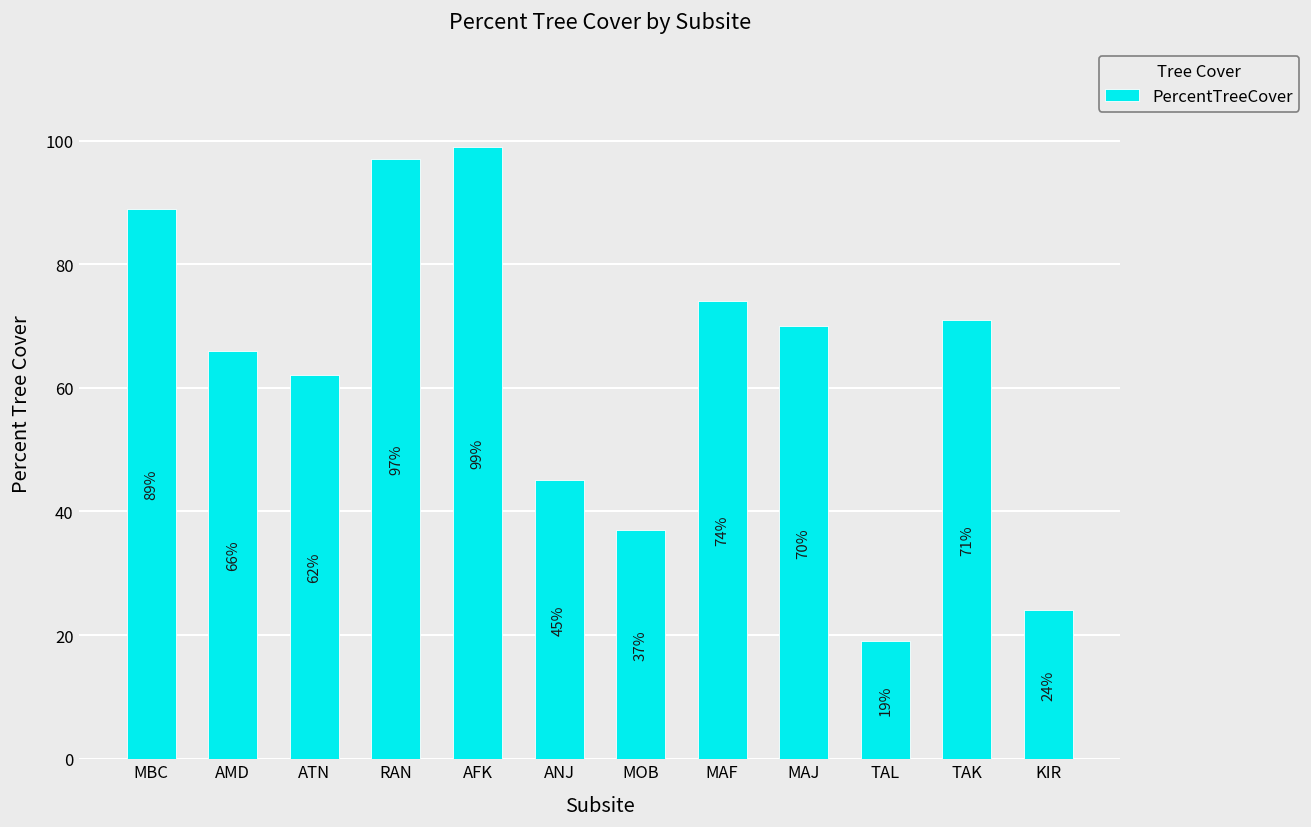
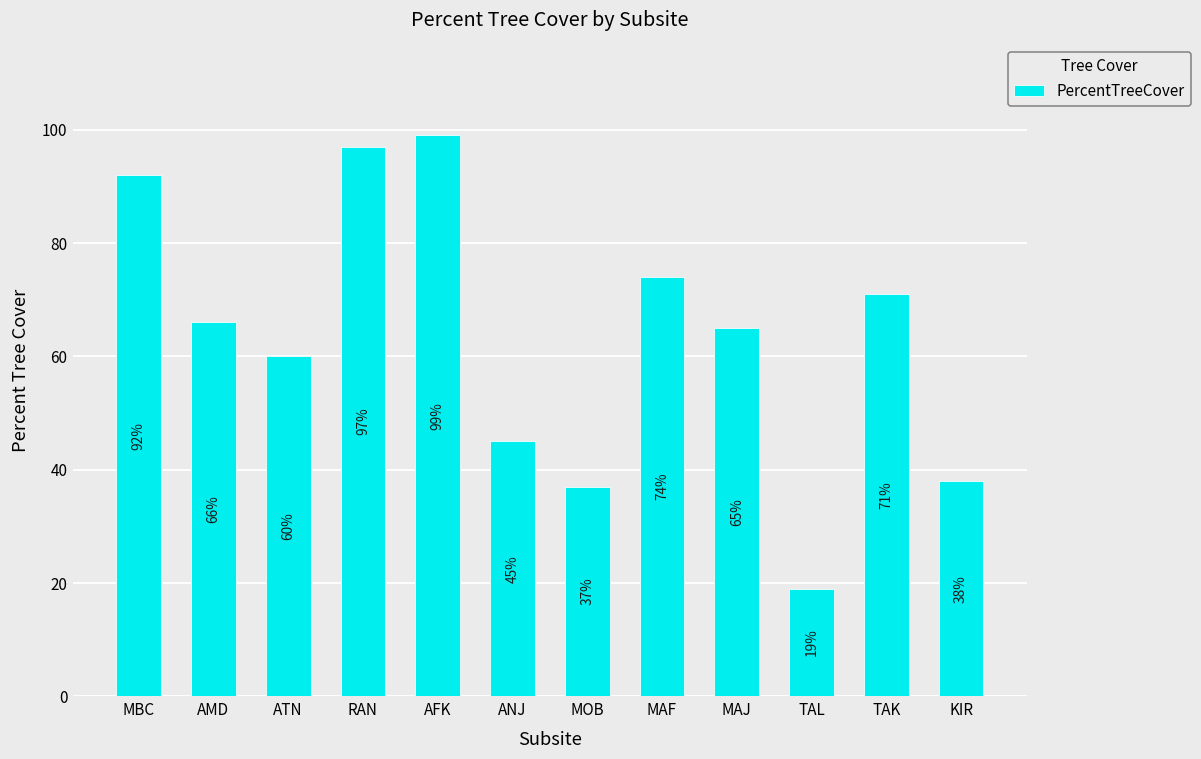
MBC: 89% -> 92%
ATN: 62% -> 60%
MAJ: 70% -> 65%
KIR: 24% -> 38%
